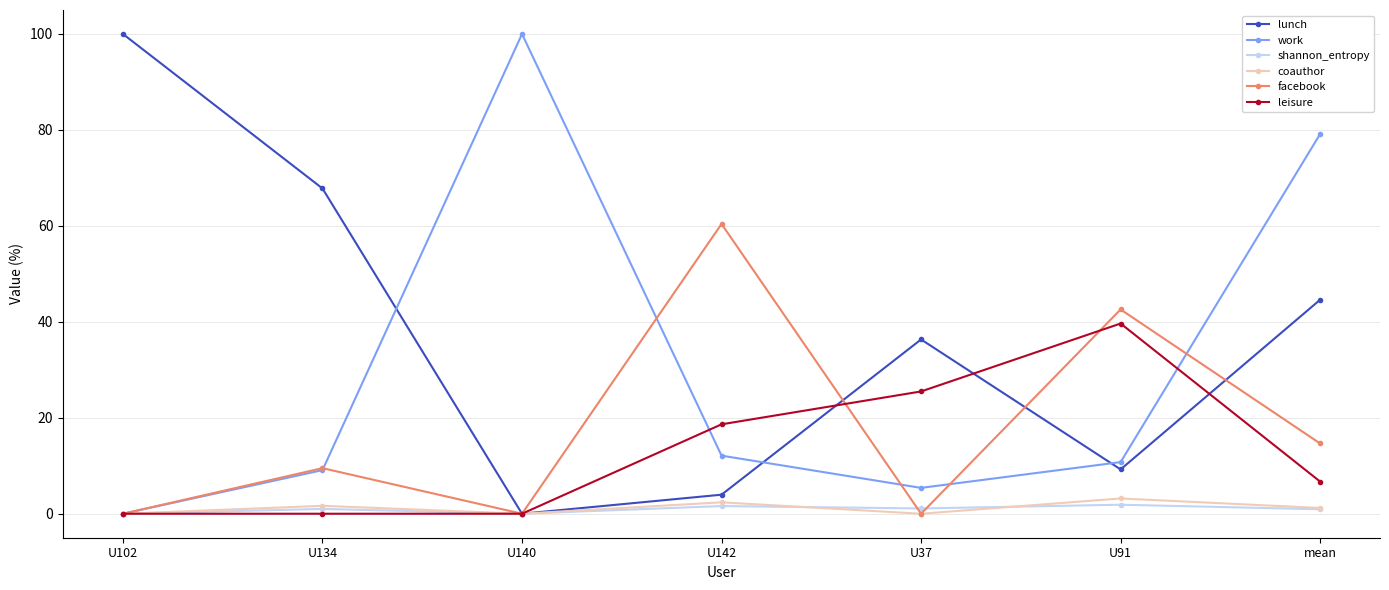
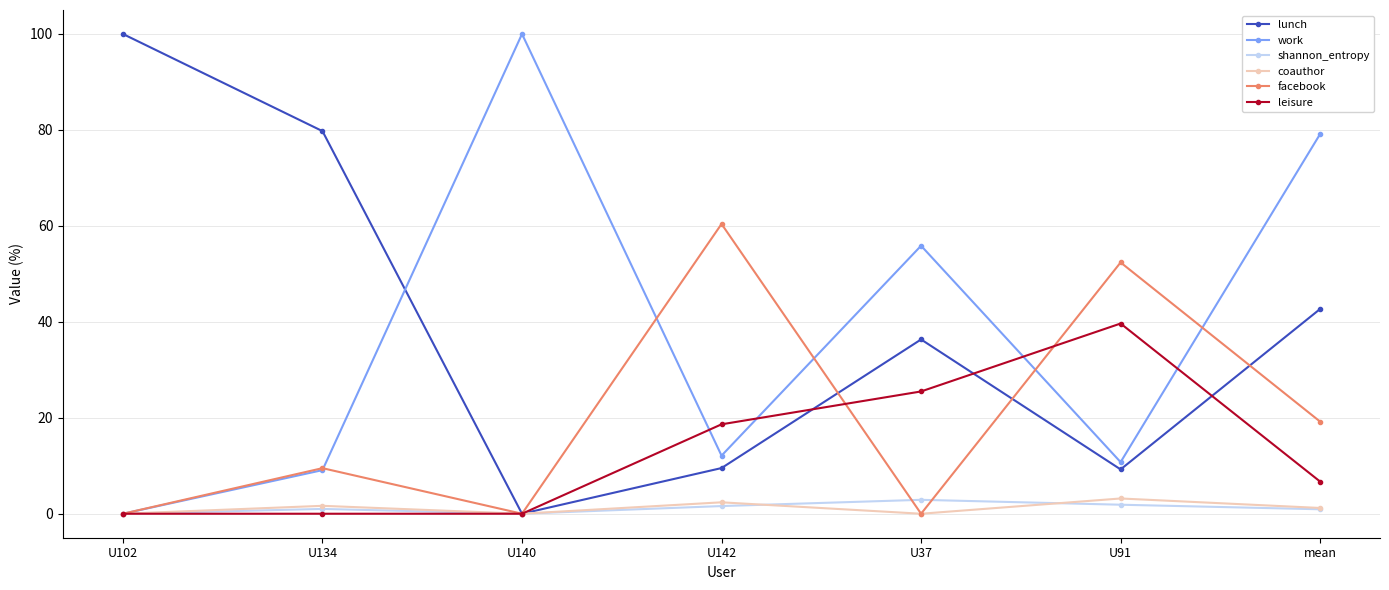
lunch, U134: 68 -> 80
lunch, U142: 4 -> 10
work, U37: 5 -> 56
shannon_entropy, U37: 1 -> 3
facebook, U91: 43 -> 52
lunch, mean: 45 -> 43
facebook, mean: 15 -> 19
